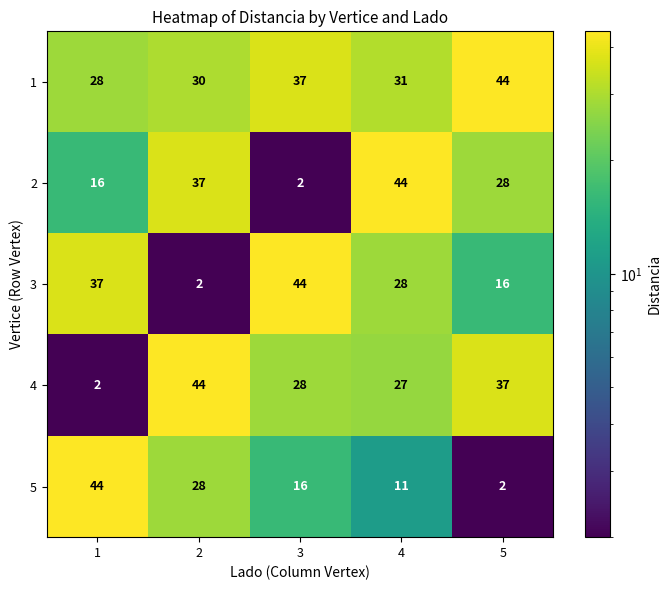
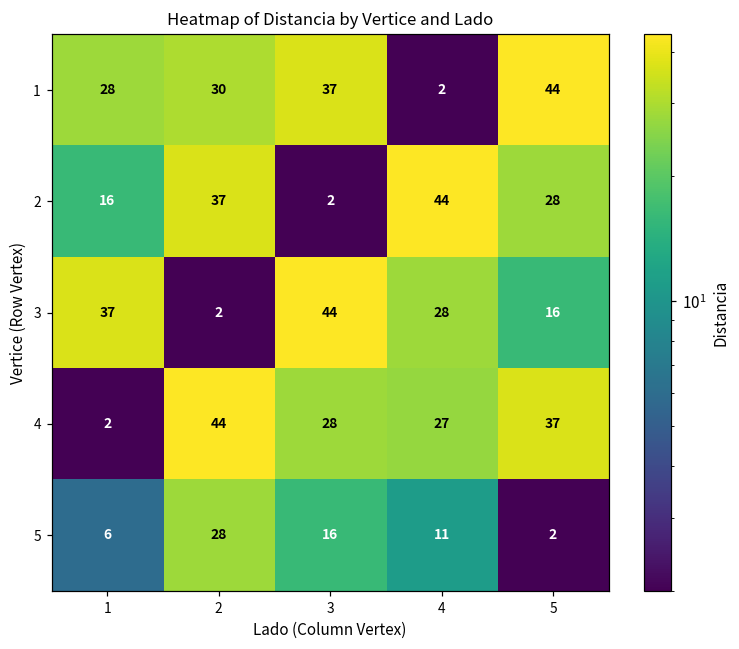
1, 4: 31 -> 2
5, 1: 44 -> 6
